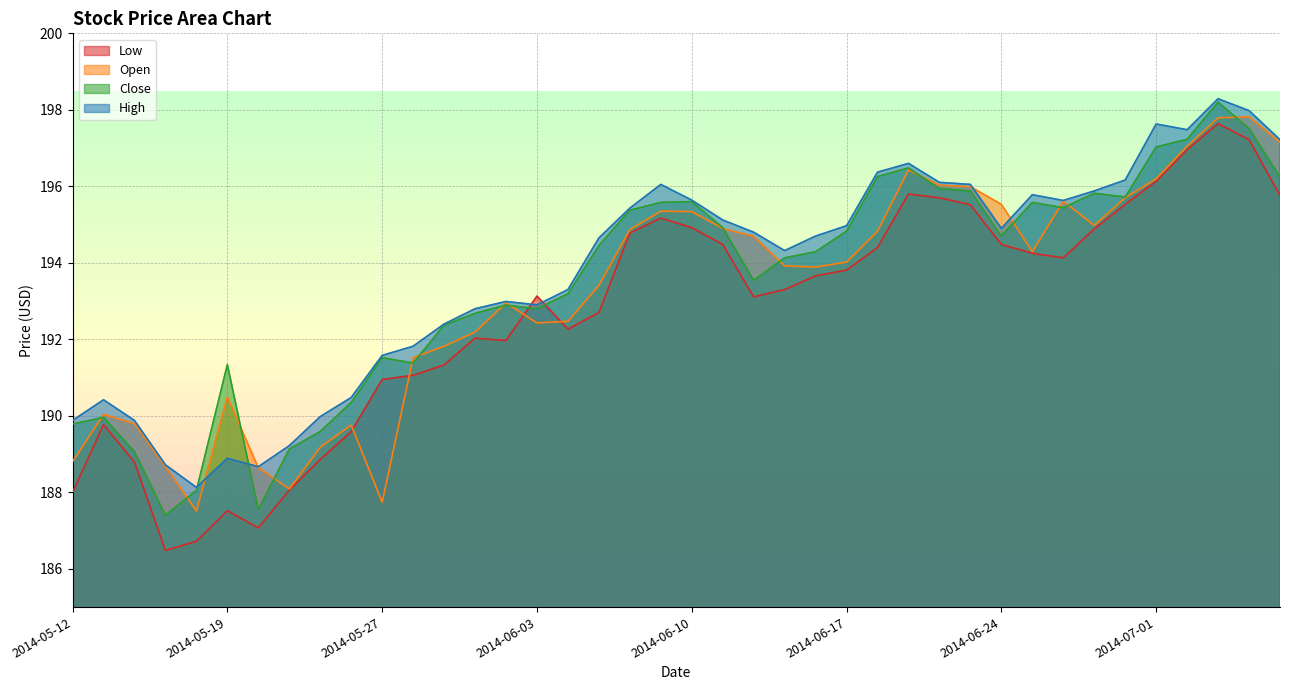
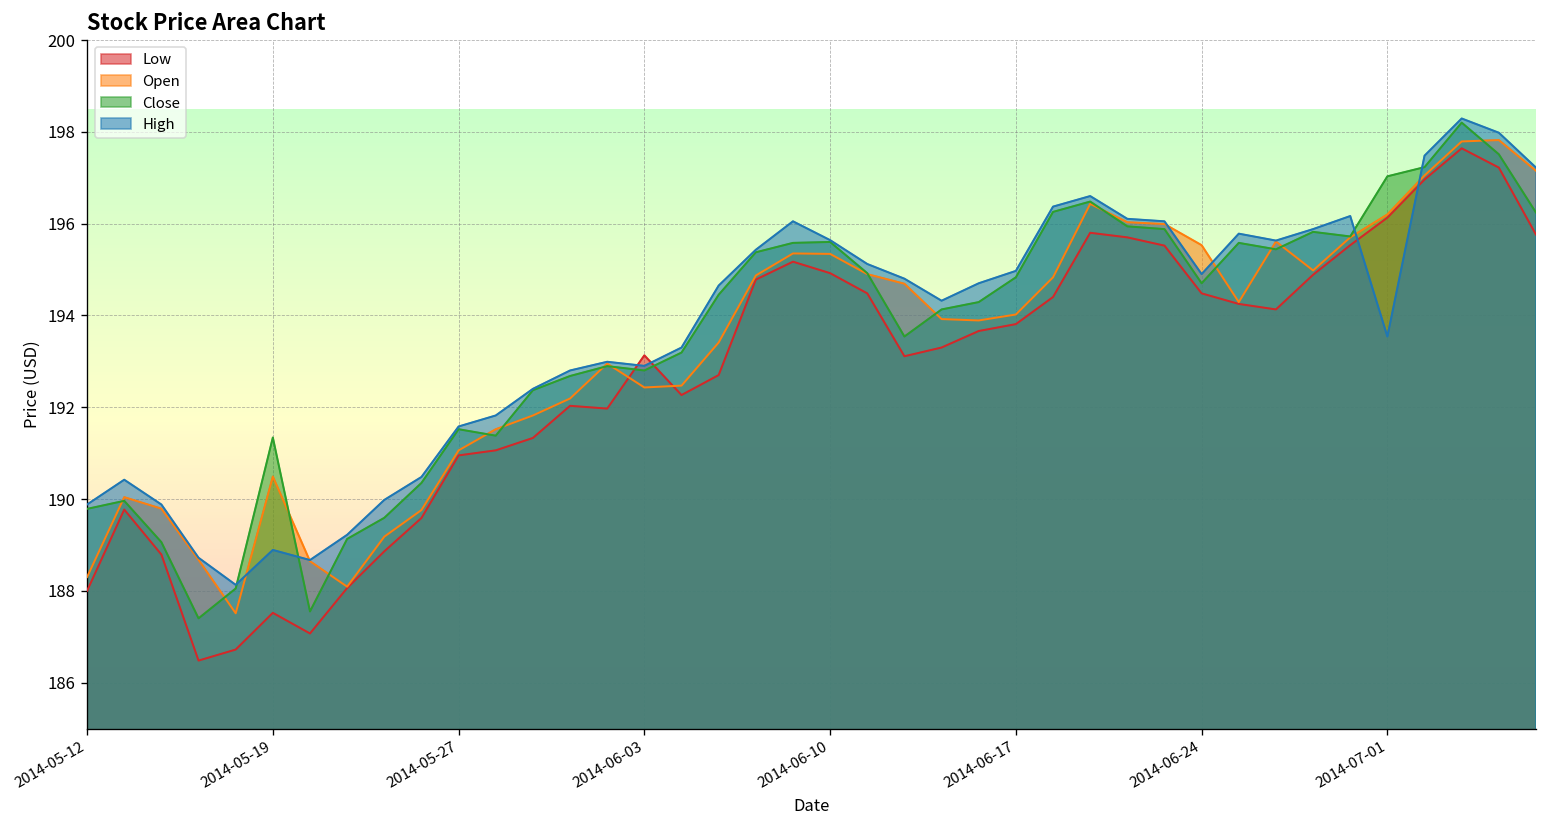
Open, 2014-05-12: 188.8 -> 188.3
Open, 2014-05-27: 187.7 -> 191.1
High, 2014-07-01: 197.6 -> 193.5
